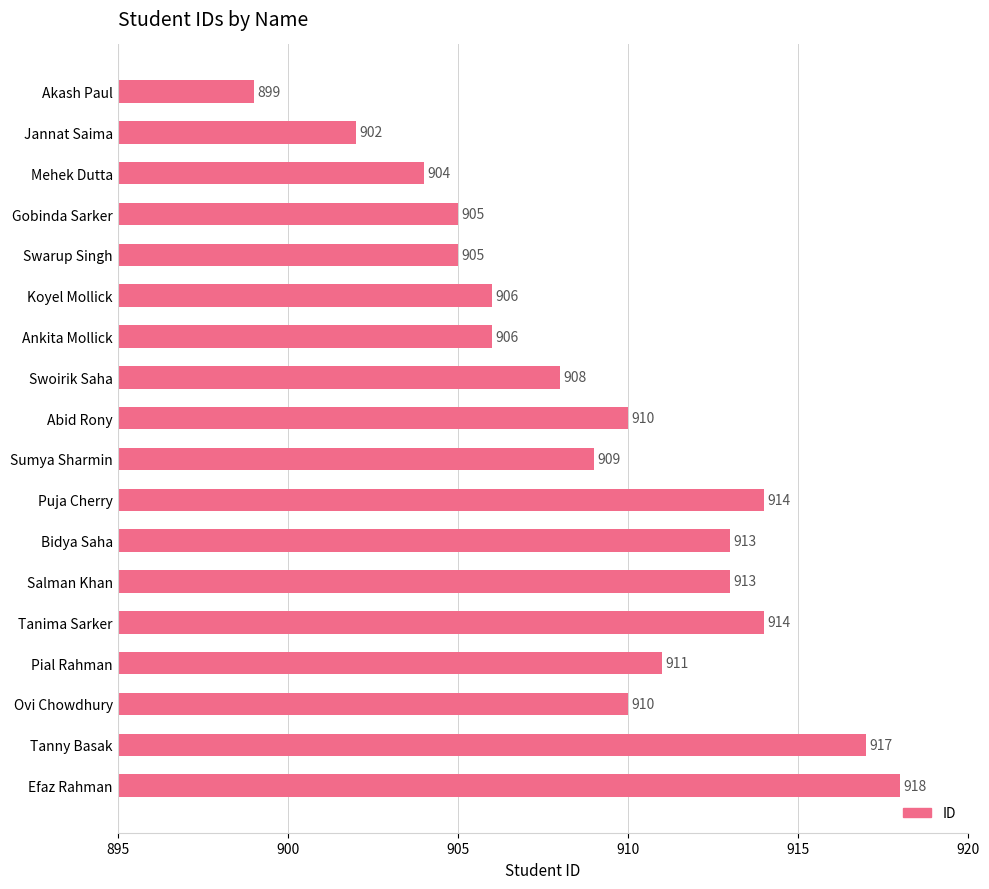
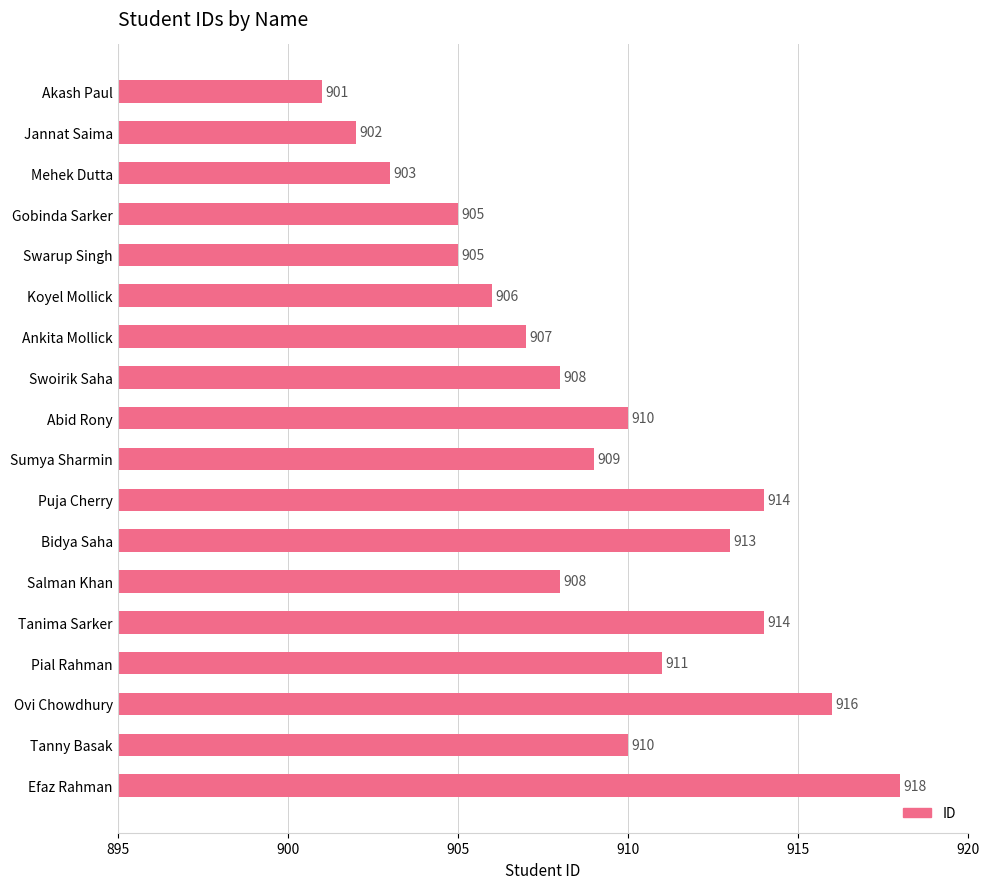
Akash Paul: 899 -> 901
Mehek Dutta: 904 -> 903
Ankita Mollick: 906 -> 907
Salman Khan: 913 -> 908
Ovi Chowdhury: 910 -> 916
Tanny Basak: 917 -> 910
